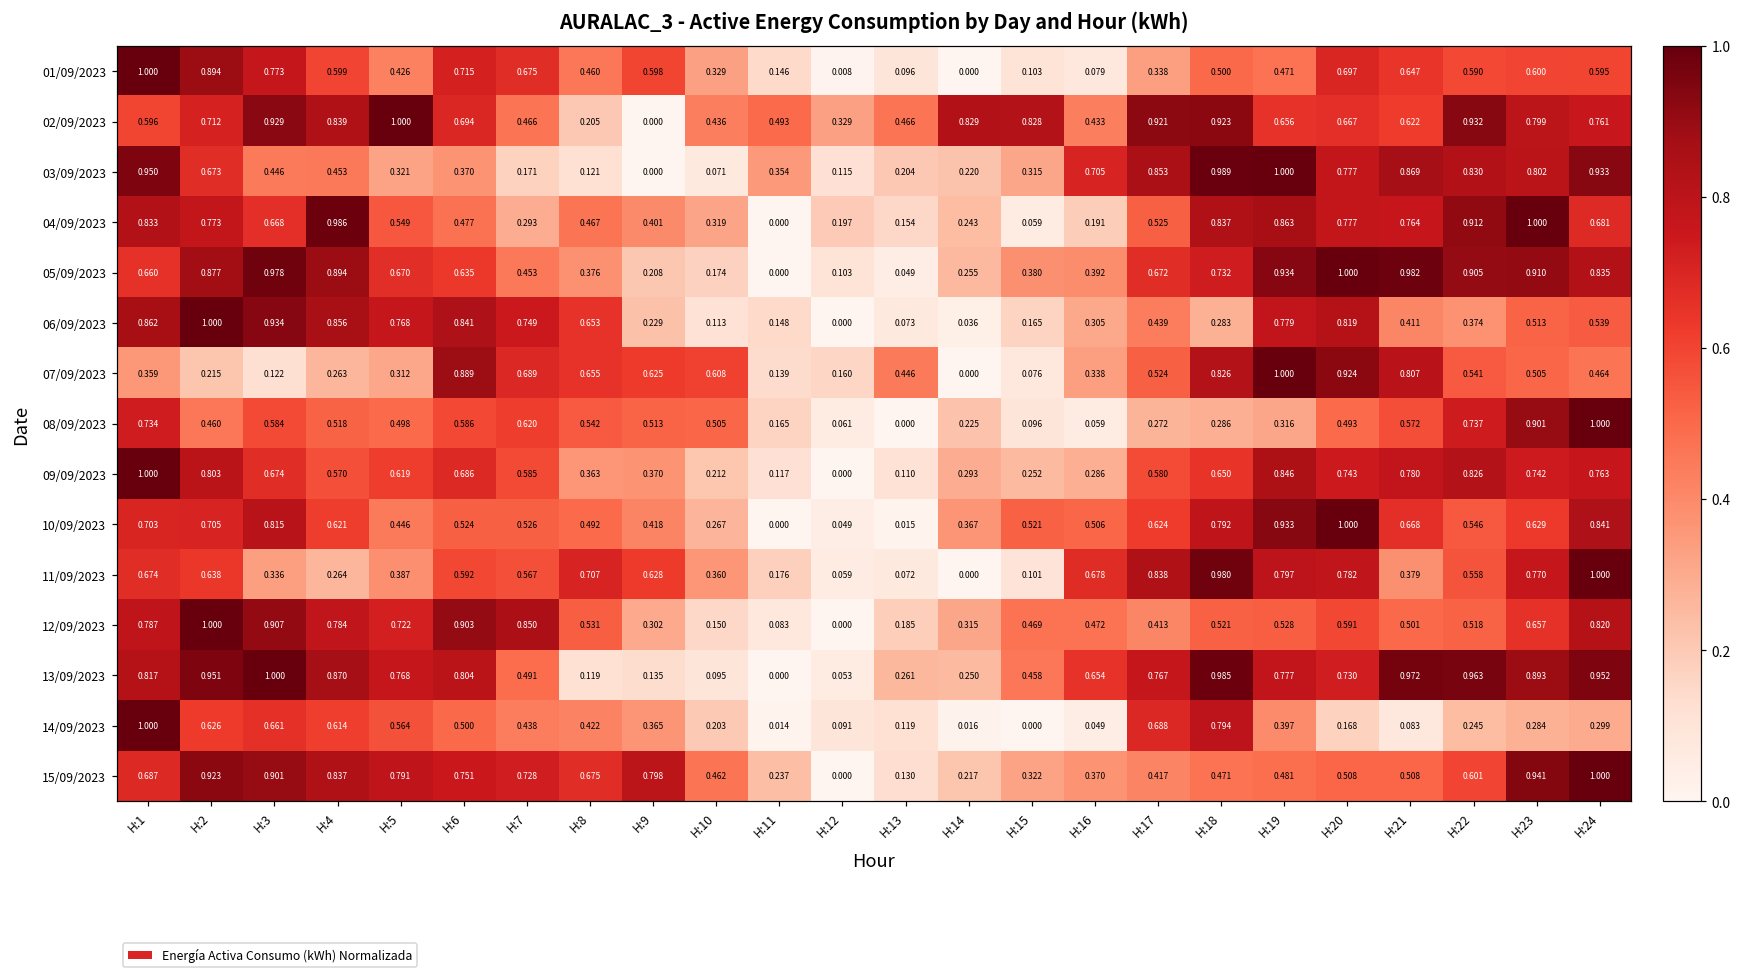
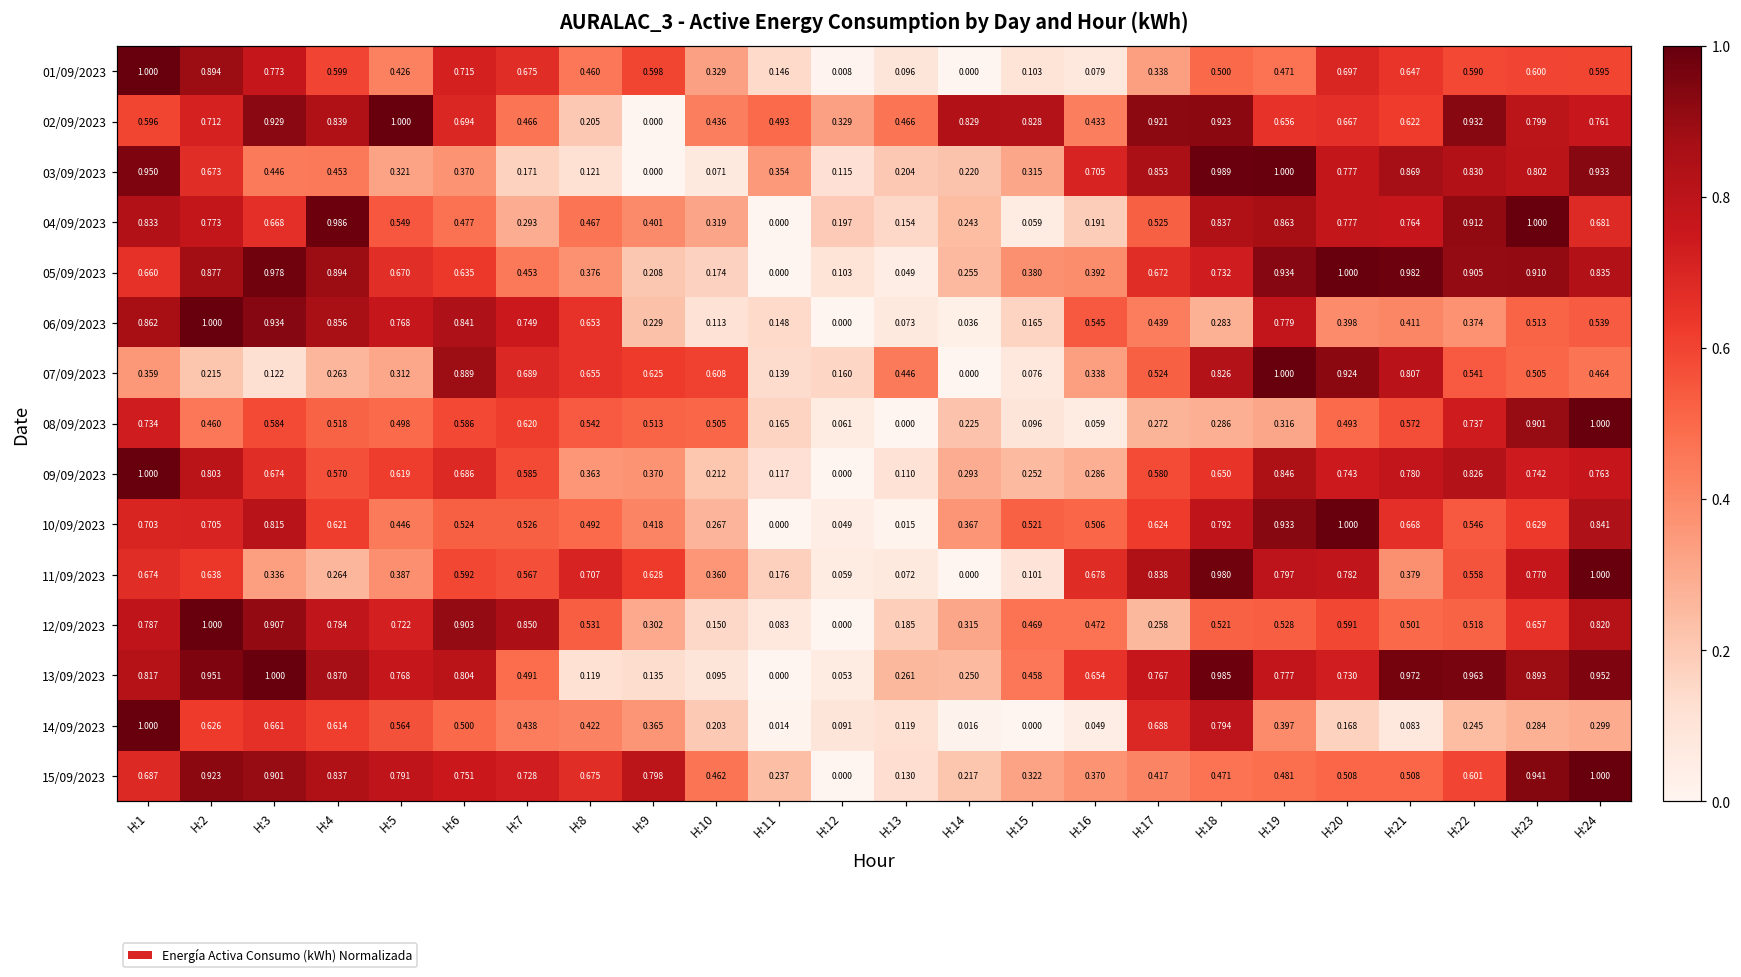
06/09/2023, H:16: 0.305 -> 0.545
06/09/2023, H:20: 0.819 -> 0.398
12/09/2023, H:17: 0.413 -> 0.258
